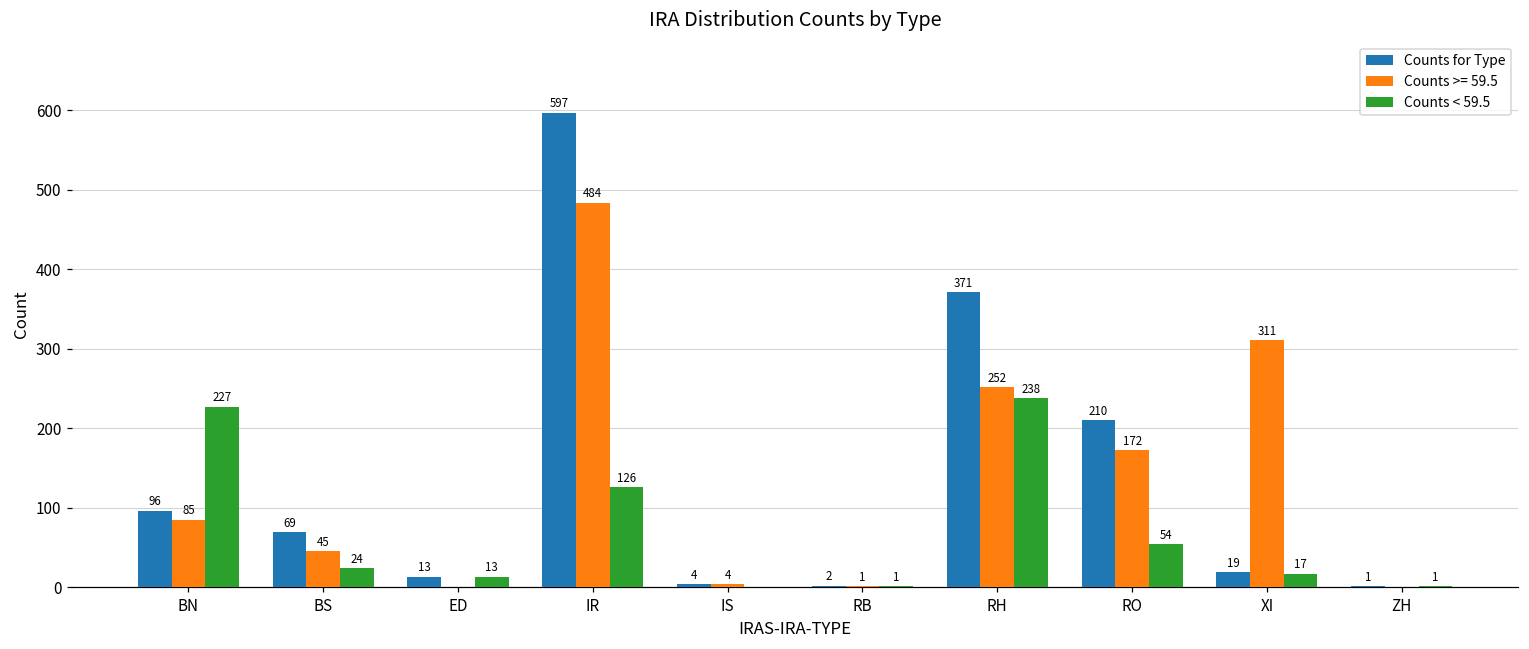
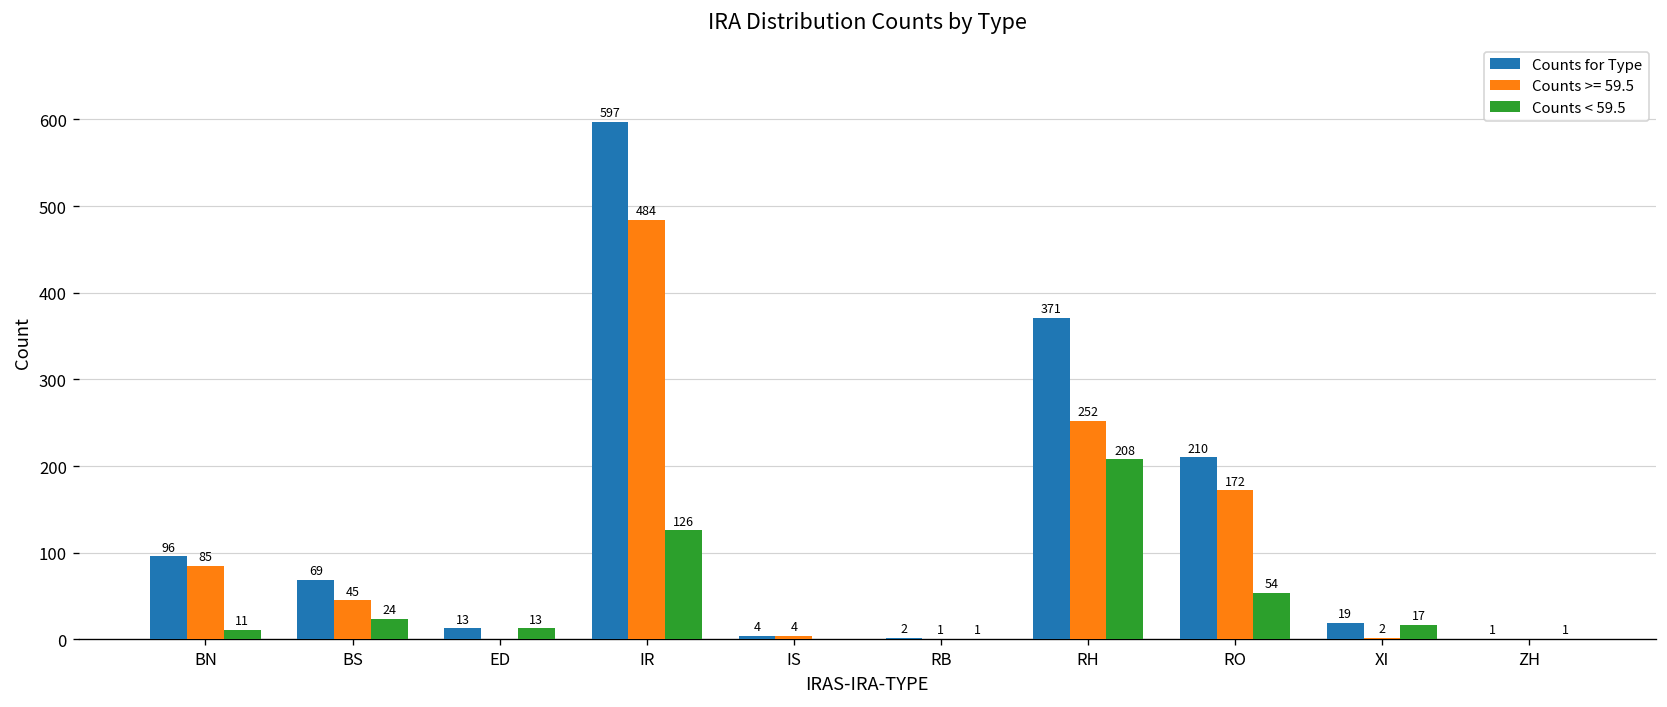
Counts < 59.5, BN: 227 -> 11
Counts < 59.5, RH: 238 -> 208
Counts >= 59.5, XI: 311 -> 2
